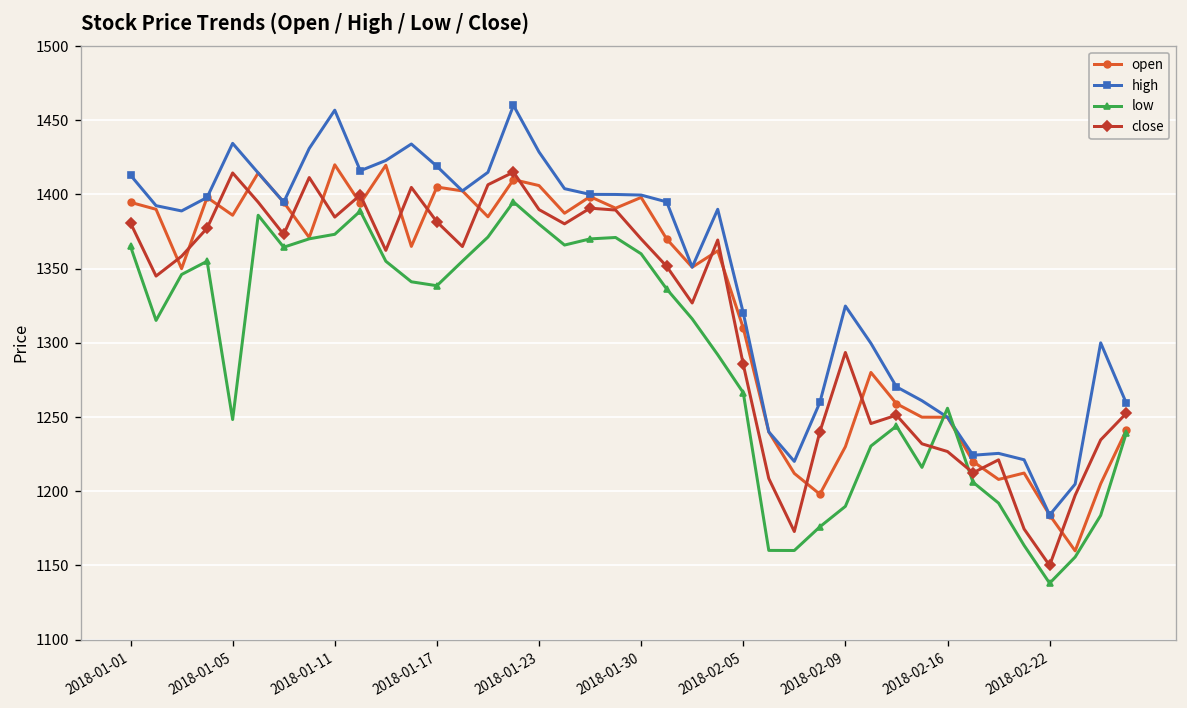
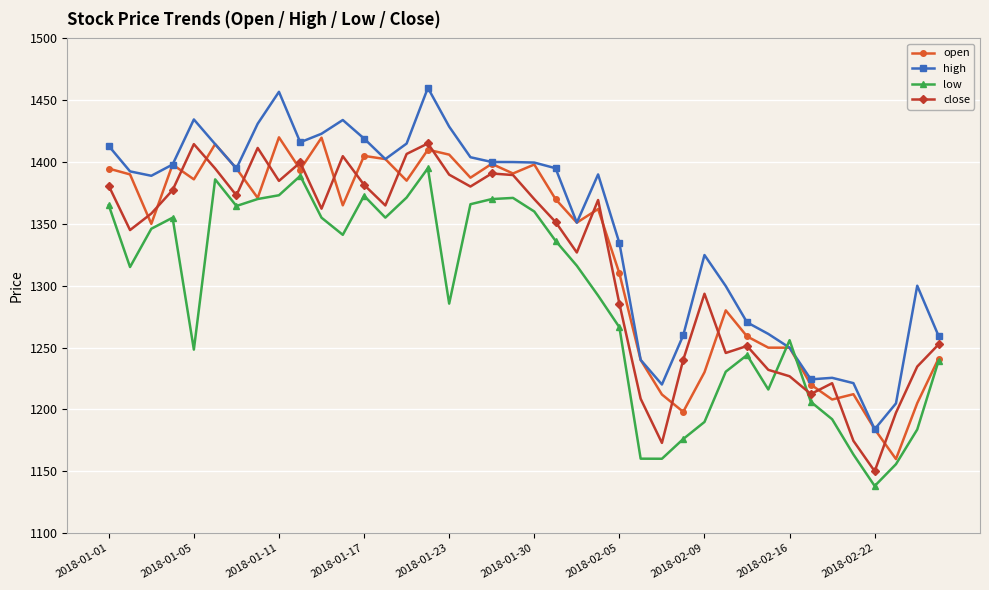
low, 2018-01-17: 1338 -> 1373
low, 2018-01-23: 1380 -> 1286
high, 2018-02-05: 1320 -> 1335
